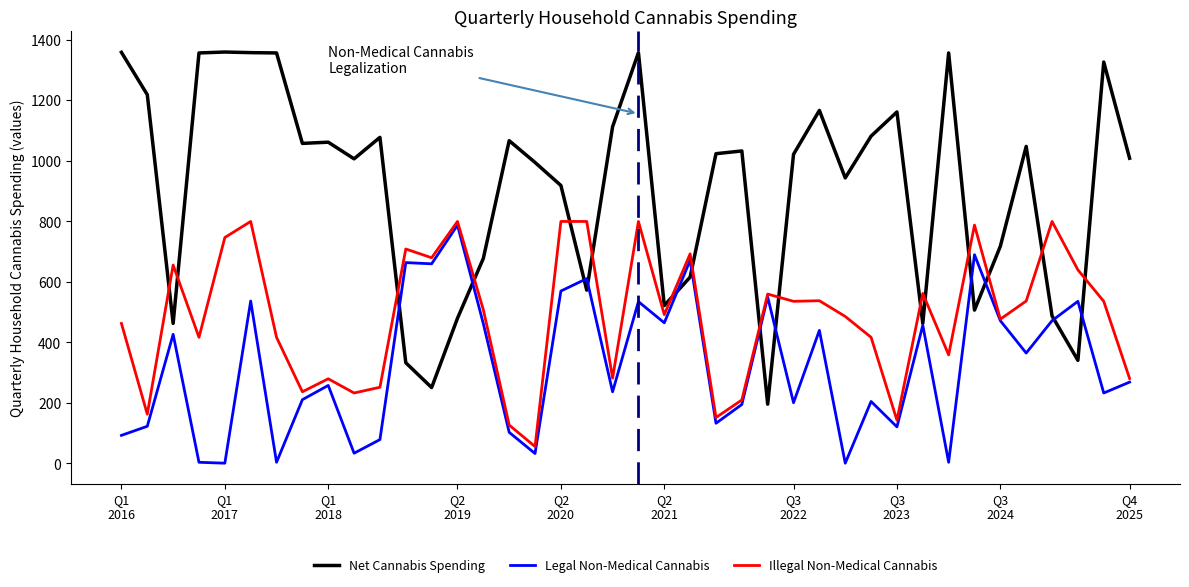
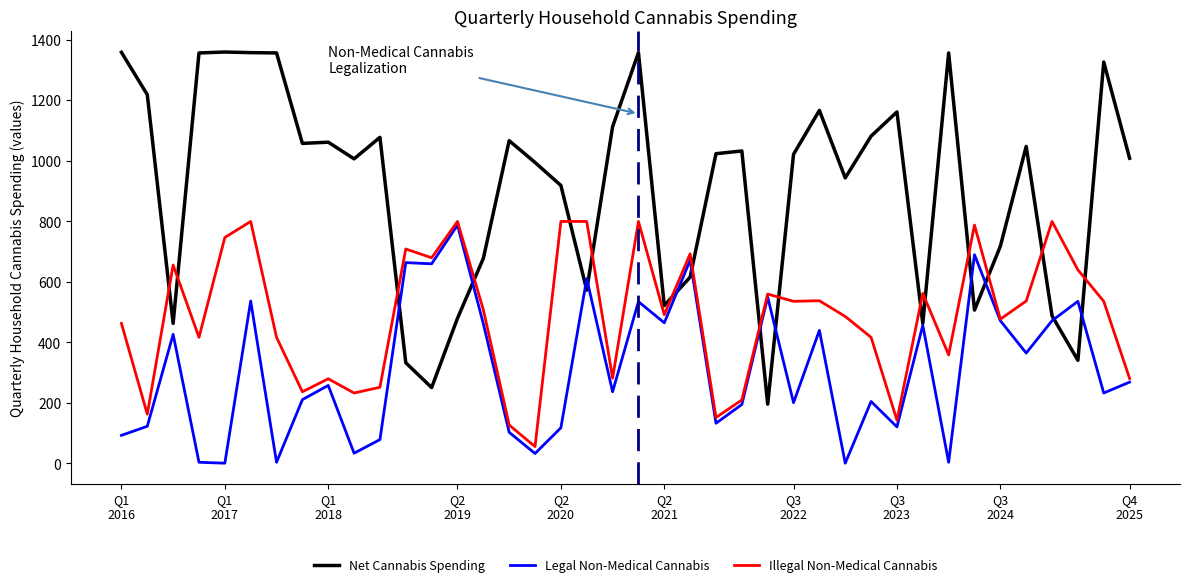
Legal Non-Medical Cannabis, Q2 2020: 570 -> 120
